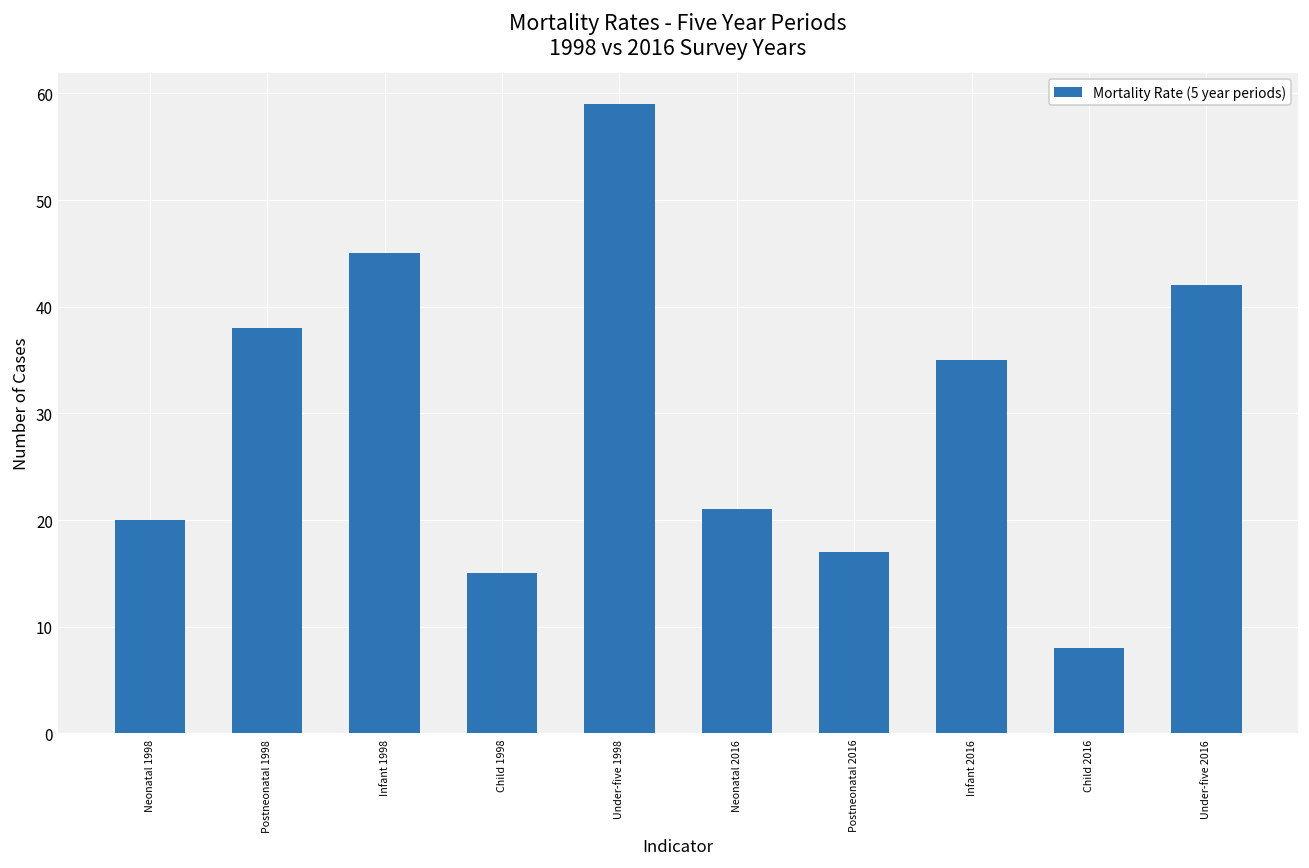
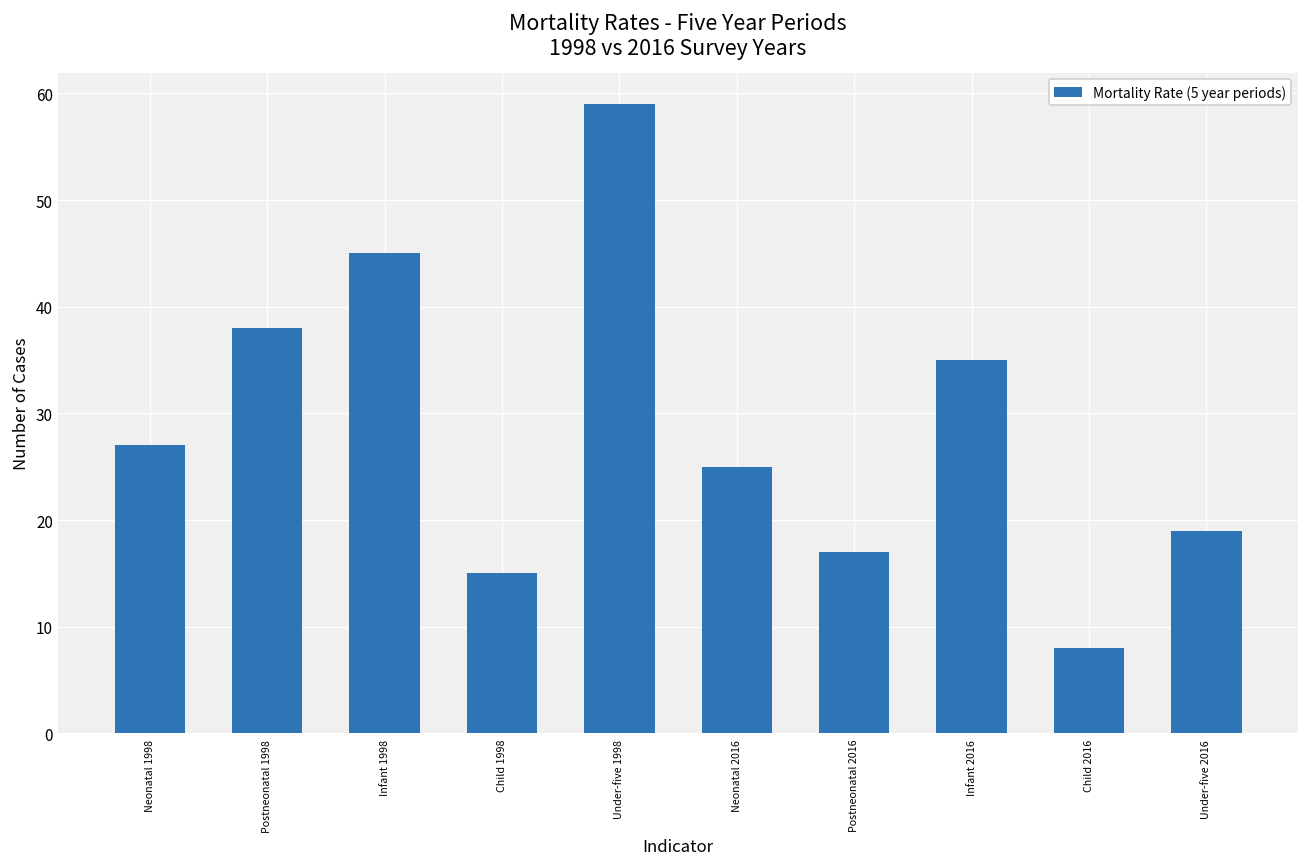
Neonatal 1998: 20 -> 27
Neonatal 2016: 21 -> 25
Under-five 2016: 42 -> 19
